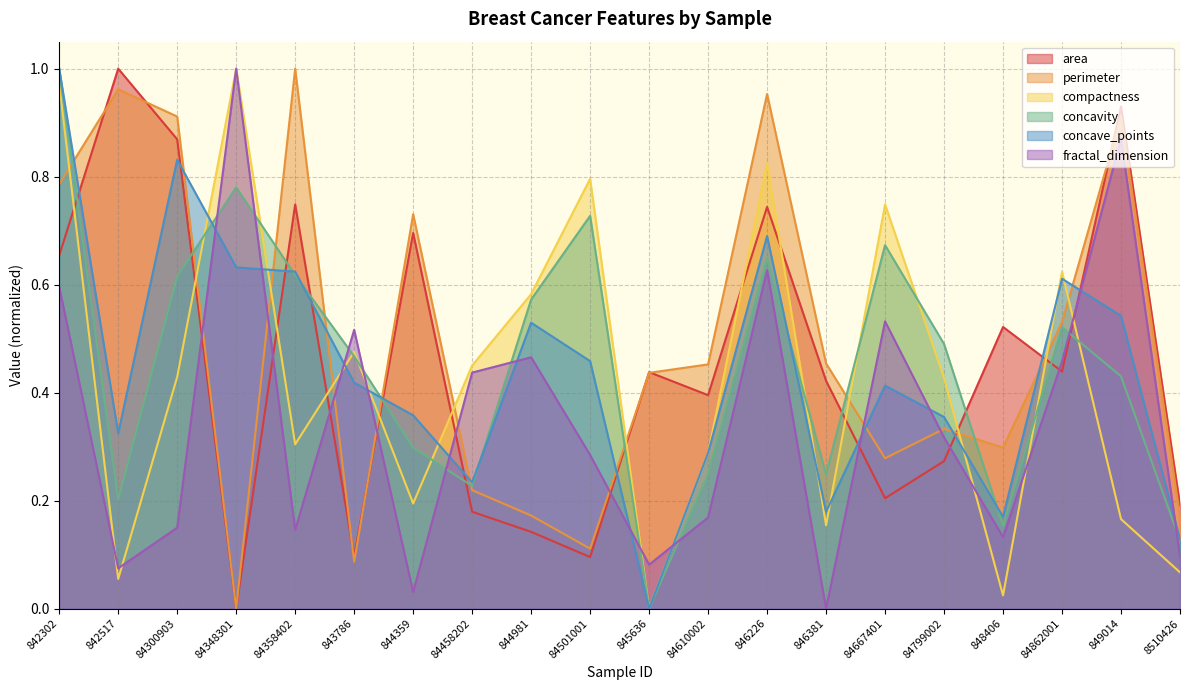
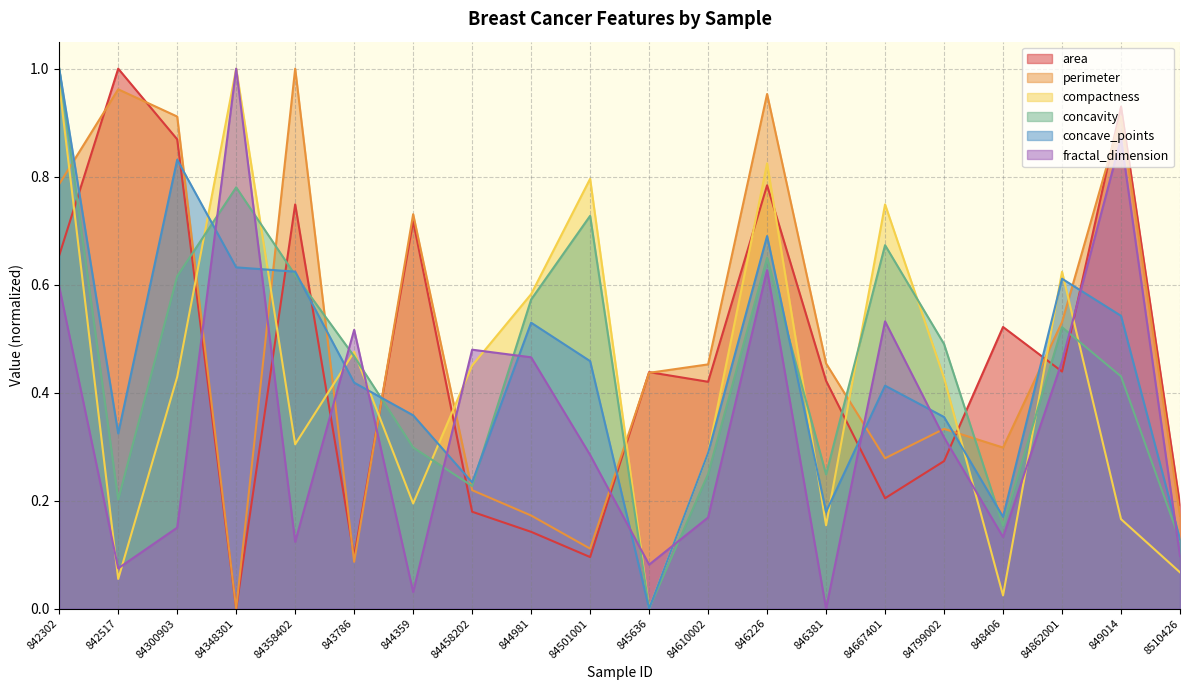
fractal_dimension, 84358402: 0.15 -> 0.12
area, 844359: 0.70 -> 0.72
fractal_dimension, 84458202: 0.44 -> 0.48
area, 84610002: 0.40 -> 0.42
area, 846226: 0.74 -> 0.78
